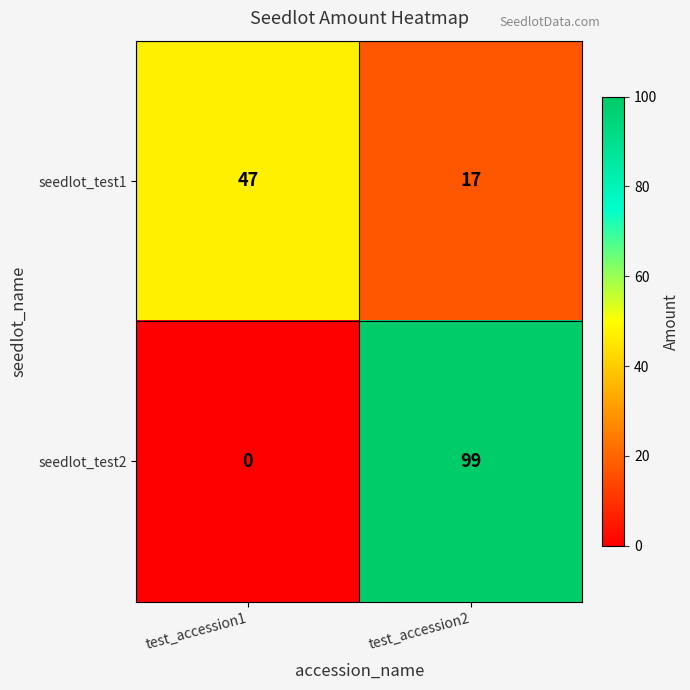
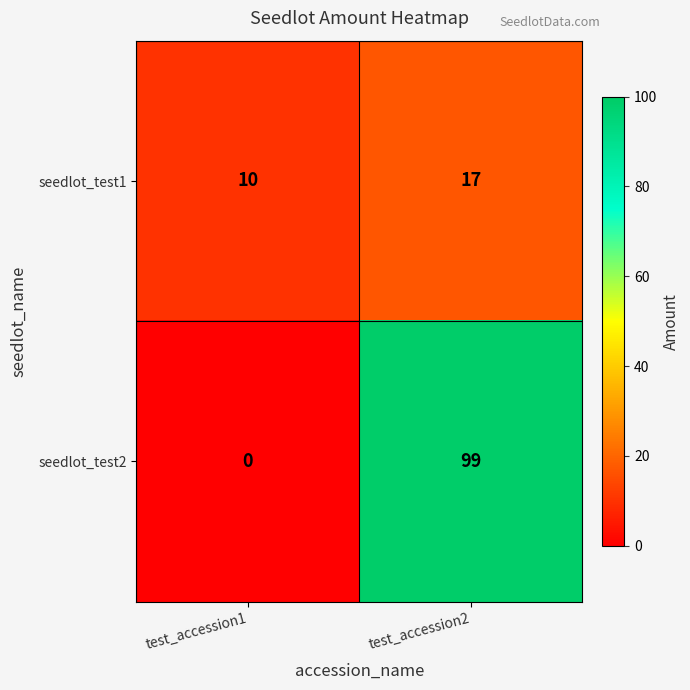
seedlot_test1, test_accession1: 47 -> 10
